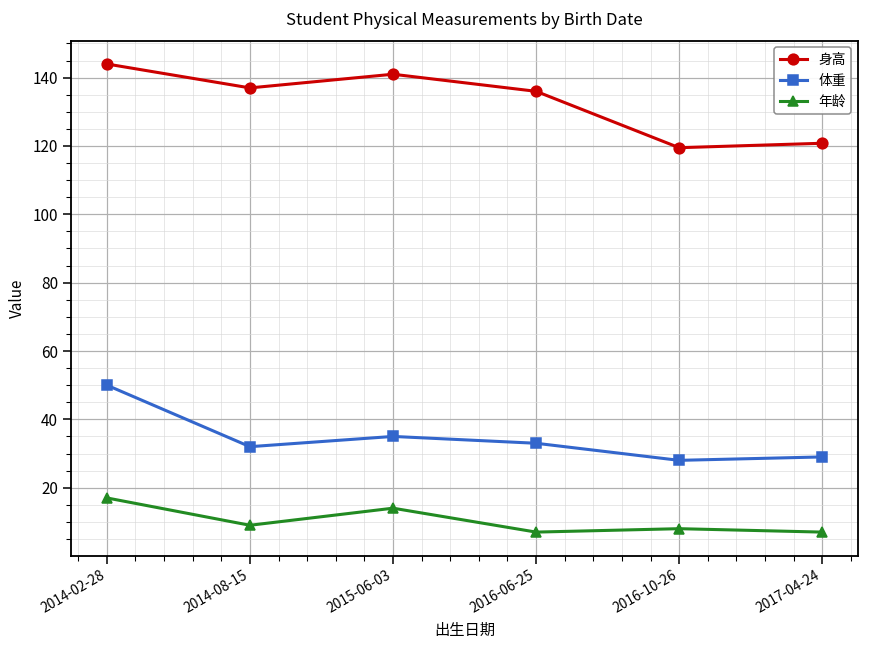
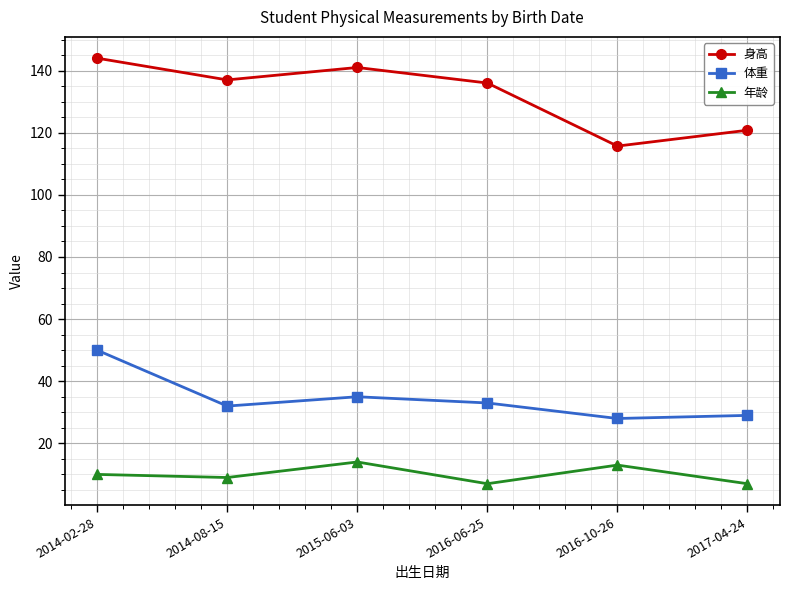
年龄, 2014-02-28: 17 -> 10
身高, 2016-10-26: 120 -> 116
年龄, 2016-10-26: 8 -> 13
